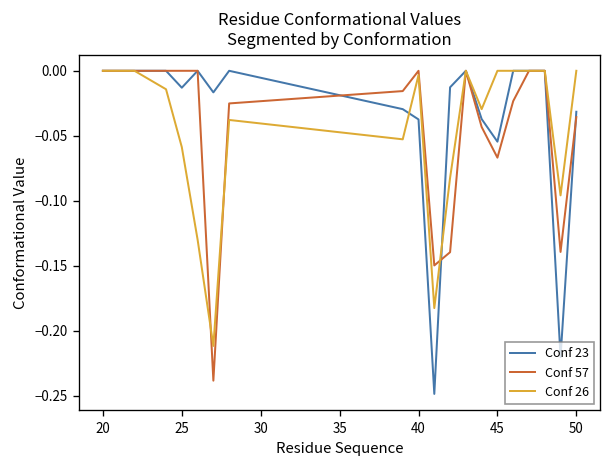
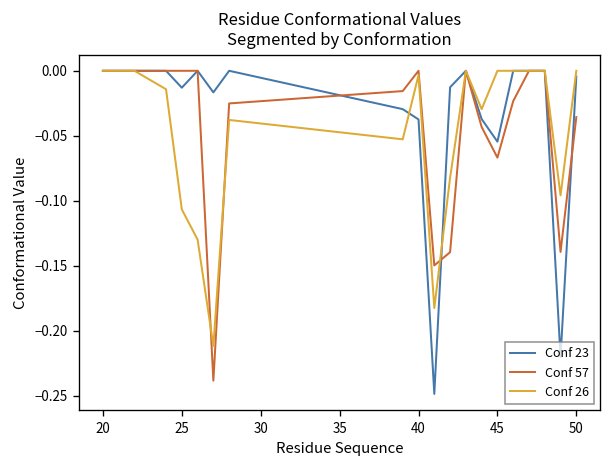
Conf 26, 25: -0.059 -> -0.107
Conf 23, 50: -0.032 -> -0.004
